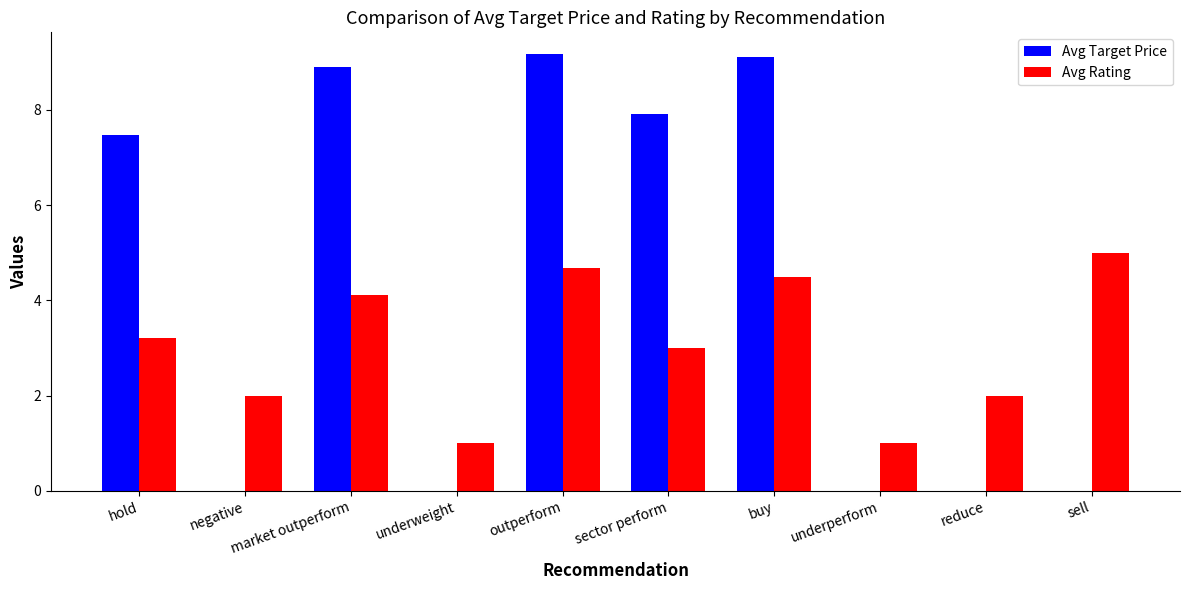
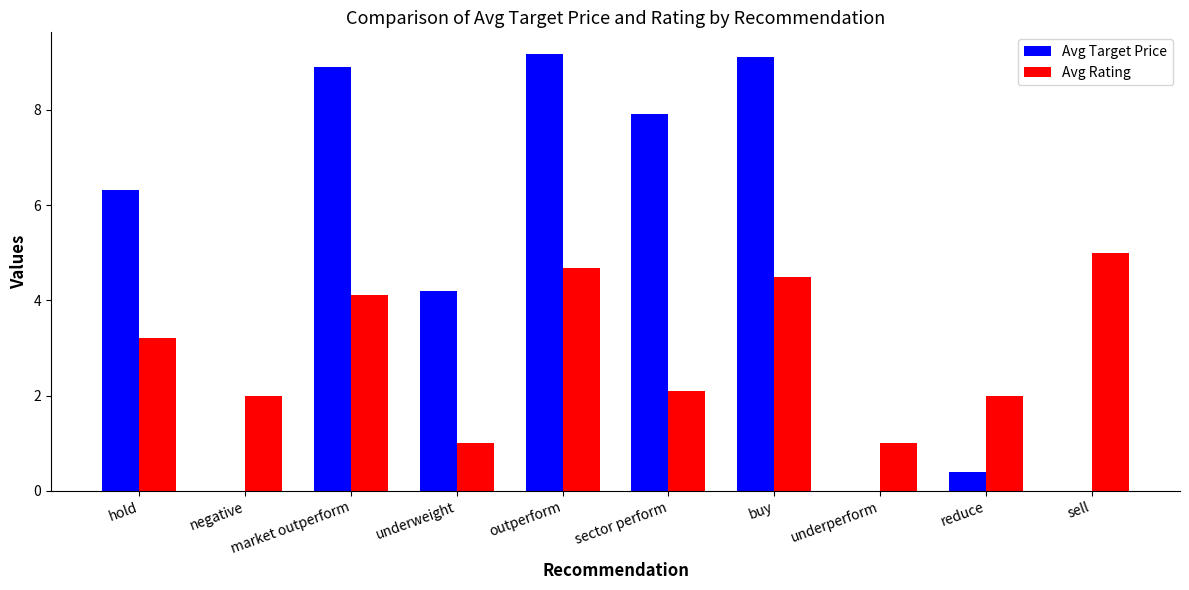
Avg Target Price, hold: 7.5 -> 6.3
Avg Target Price, underweight: 0.0 -> 4.2
Avg Rating, sector perform: 3.0 -> 2.1
Avg Target Price, reduce: 0.0 -> 0.4
